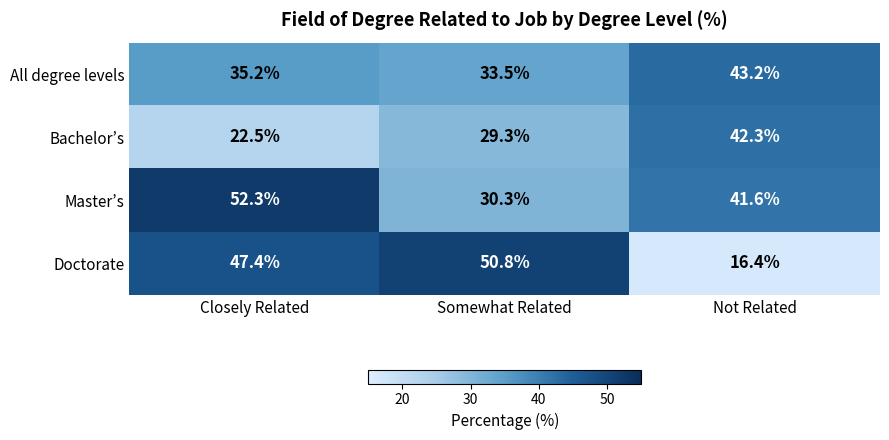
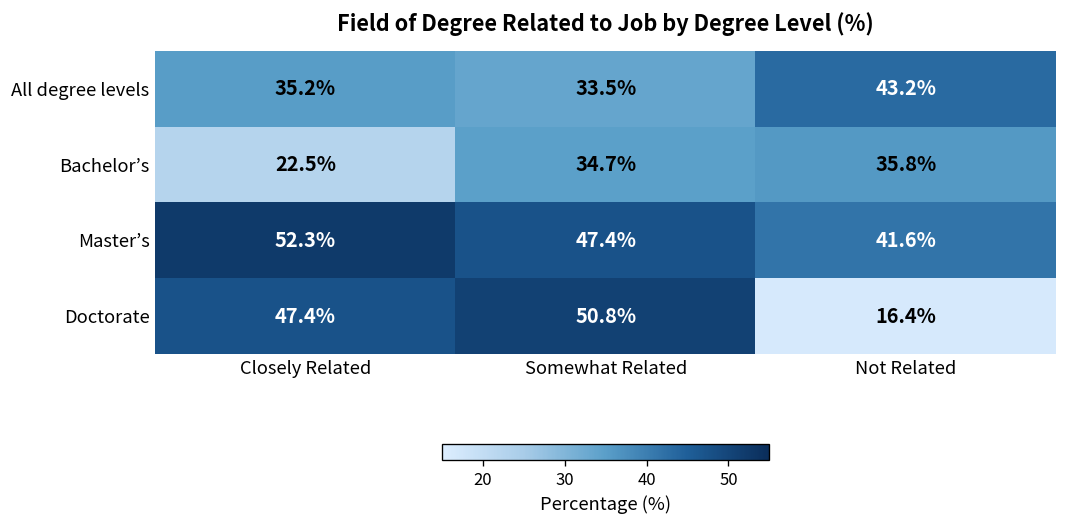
Bachelor’s, Somewhat Related: 29.3% -> 34.7%
Bachelor’s, Not Related: 42.3% -> 35.8%
Master’s, Somewhat Related: 30.3% -> 47.4%
